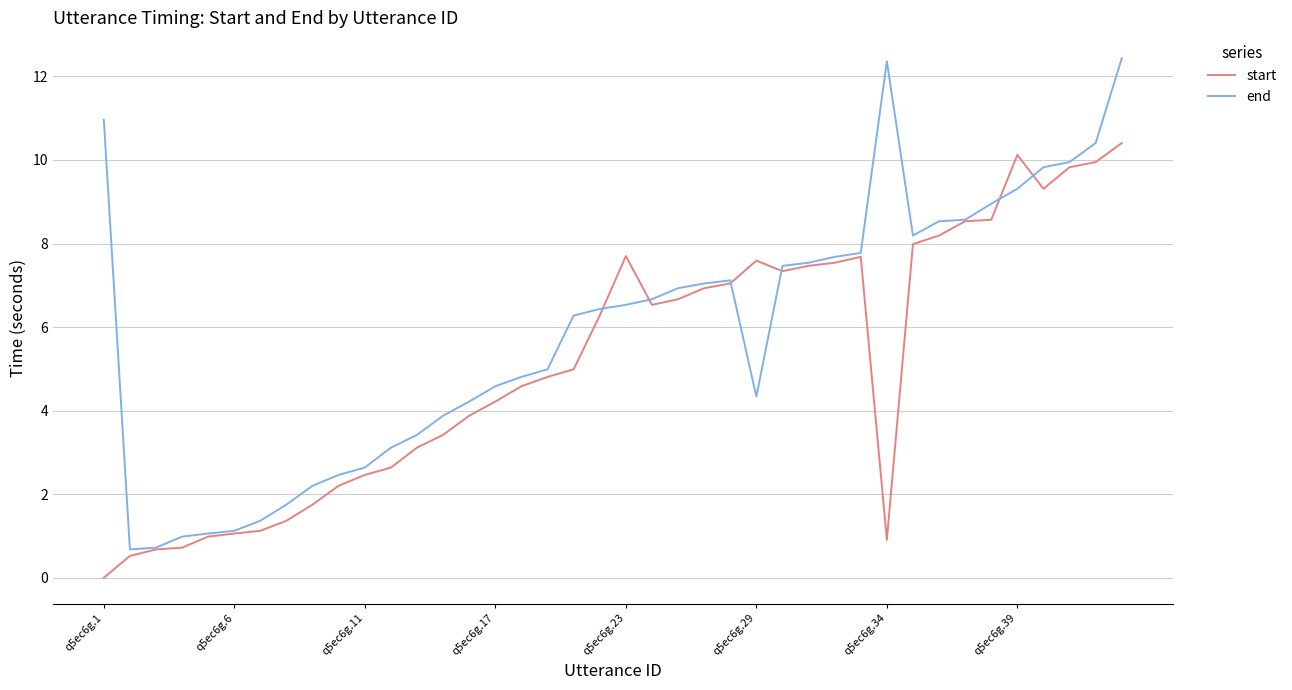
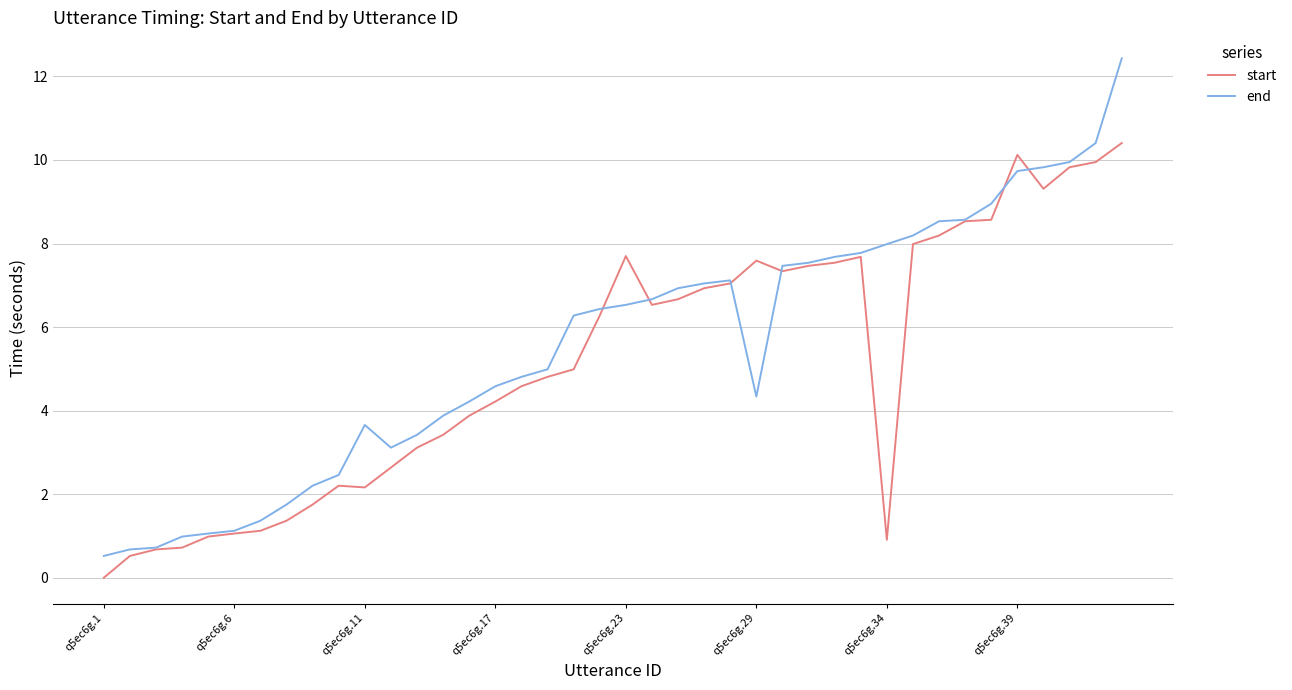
end, q5ec6g.1: 11.0 -> 0.5
start, q5ec6g.11: 2.5 -> 2.2
end, q5ec6g.11: 2.6 -> 3.7
end, q5ec6g.34: 12.4 -> 8.0
end, q5ec6g.39: 9.3 -> 9.7
